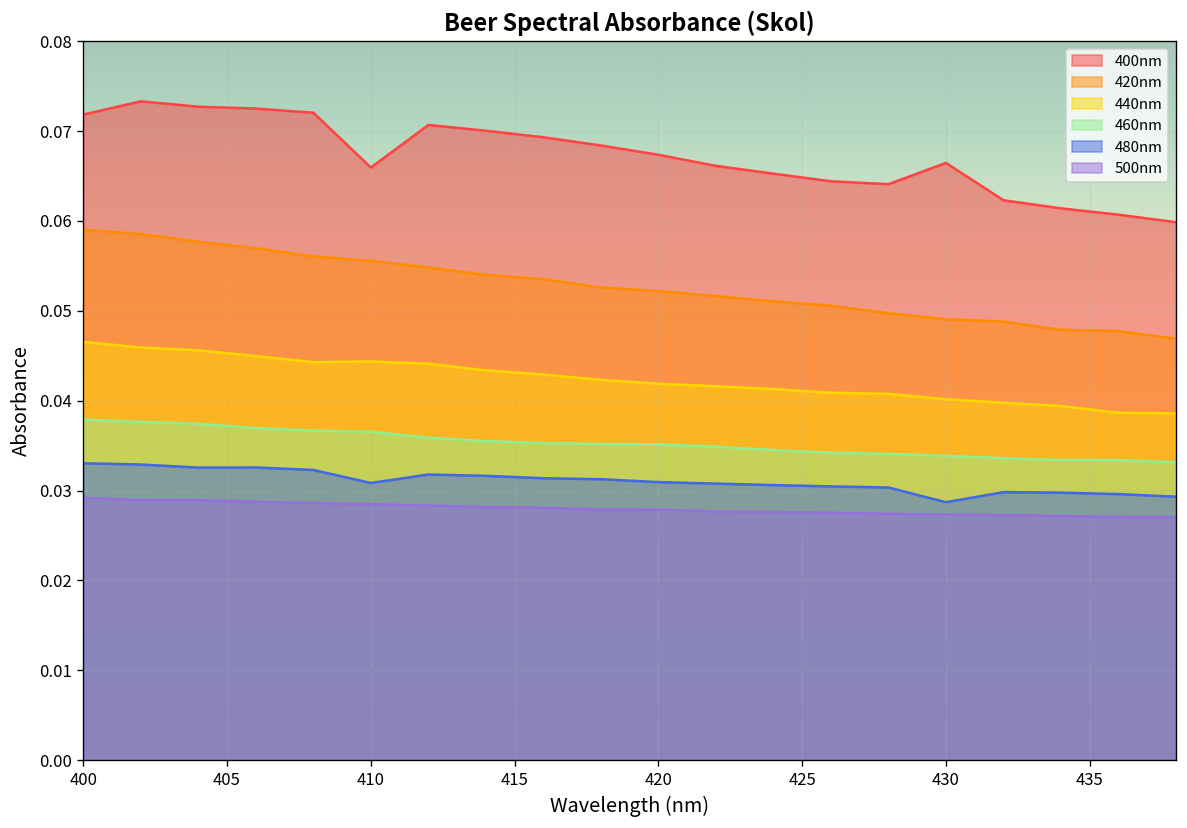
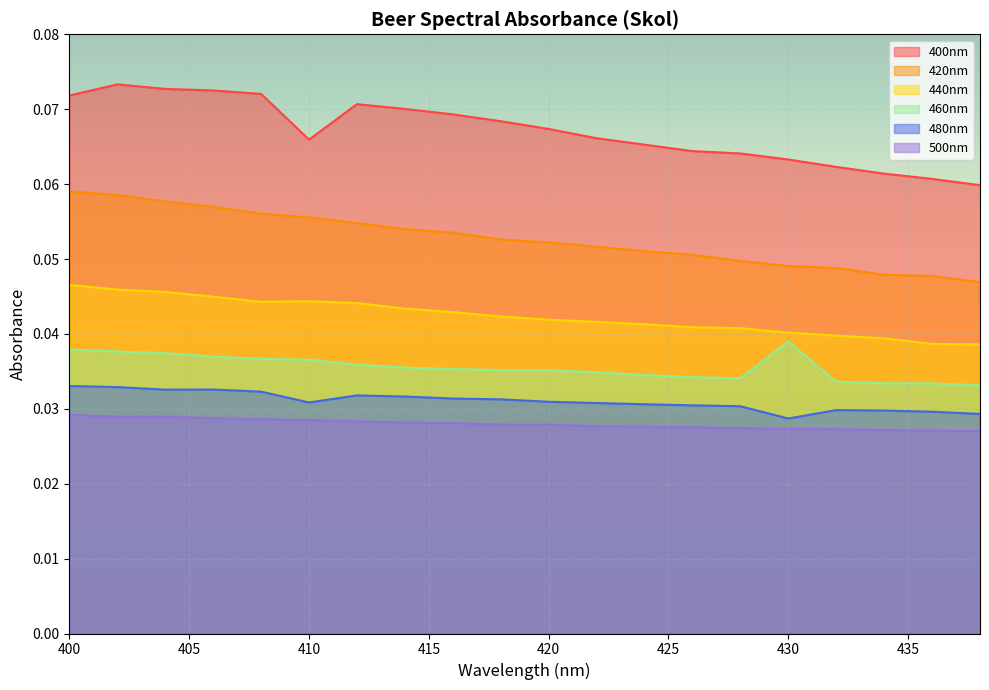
400nm, 430: 0.066 -> 0.063
460nm, 430: 0.034 -> 0.039
